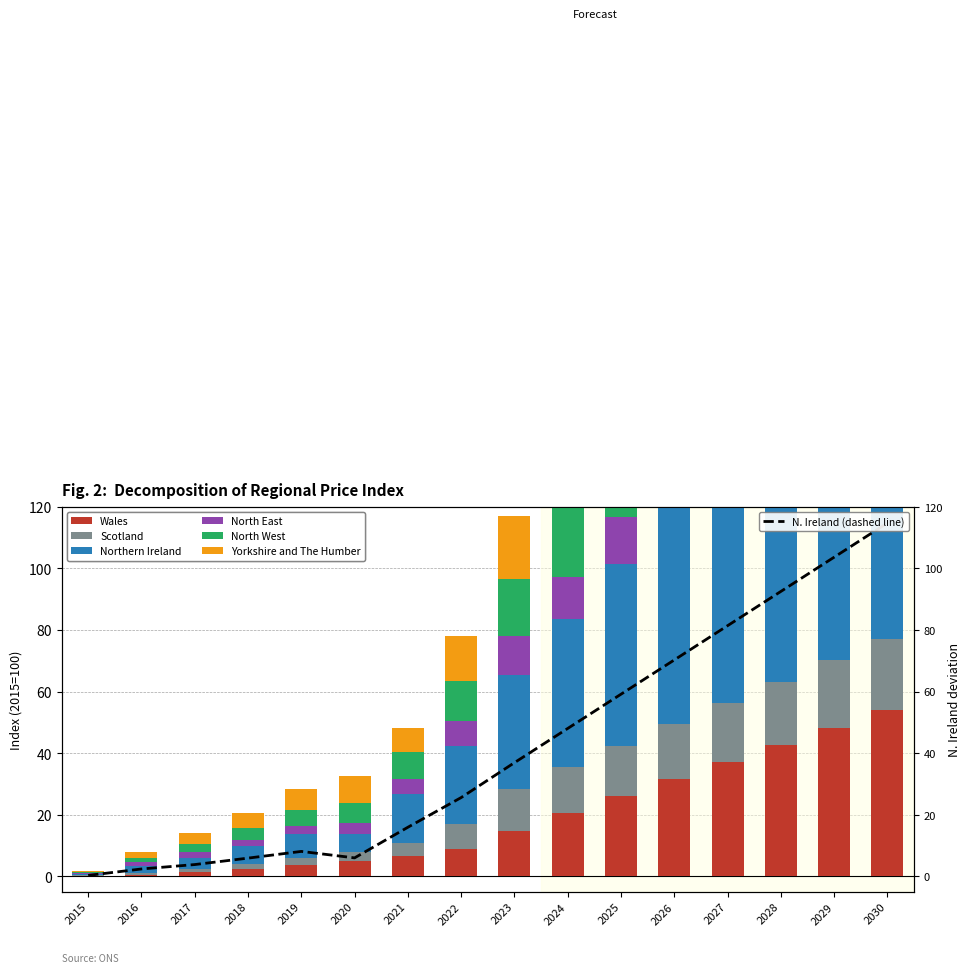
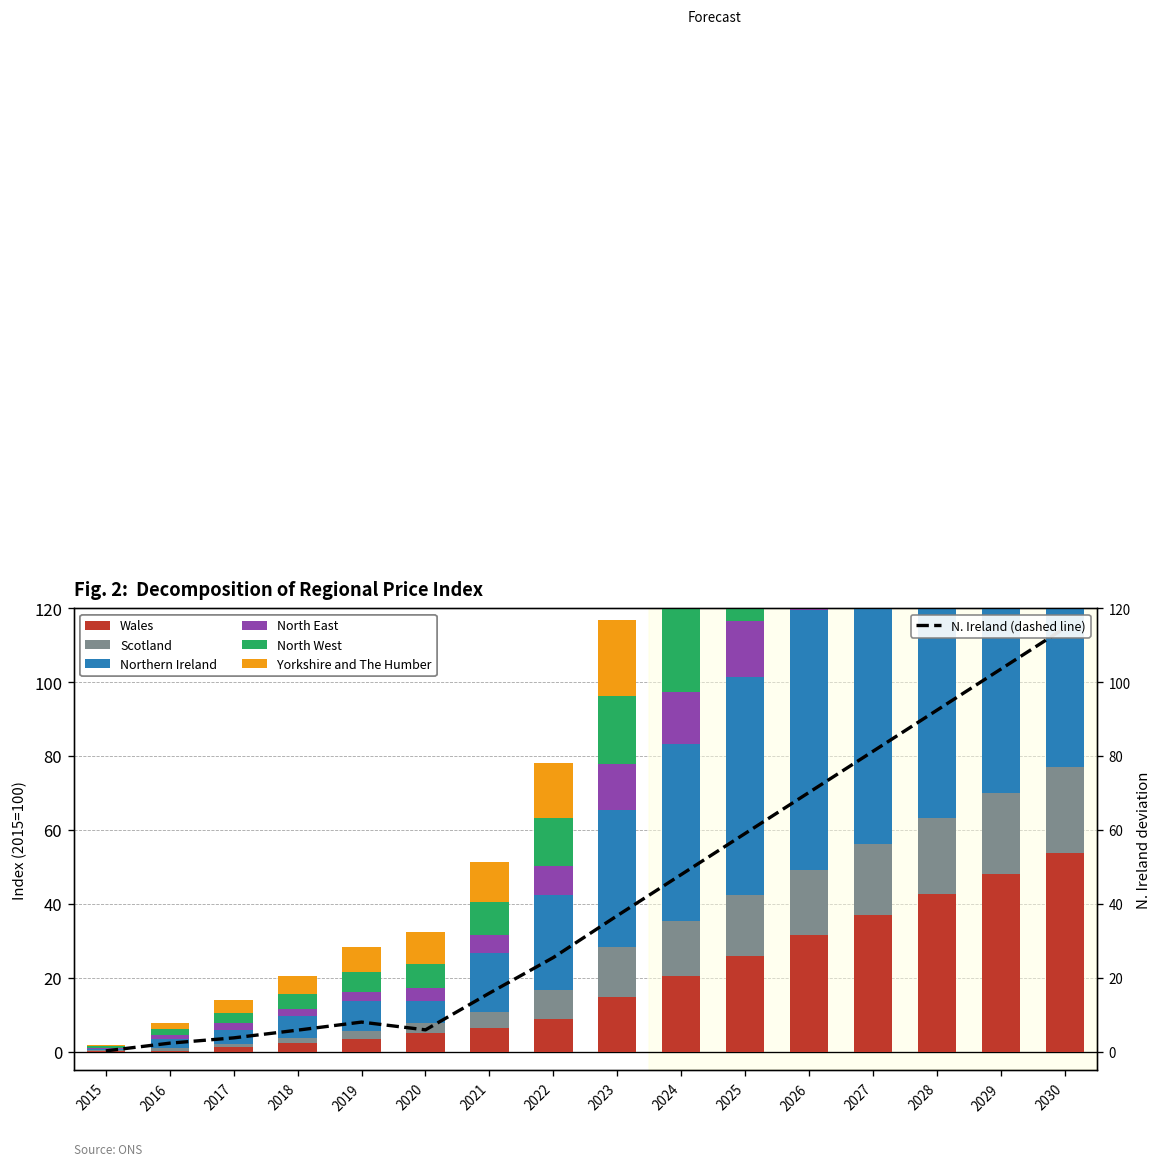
Yorkshire and The Humber, 2021: 8 -> 11
